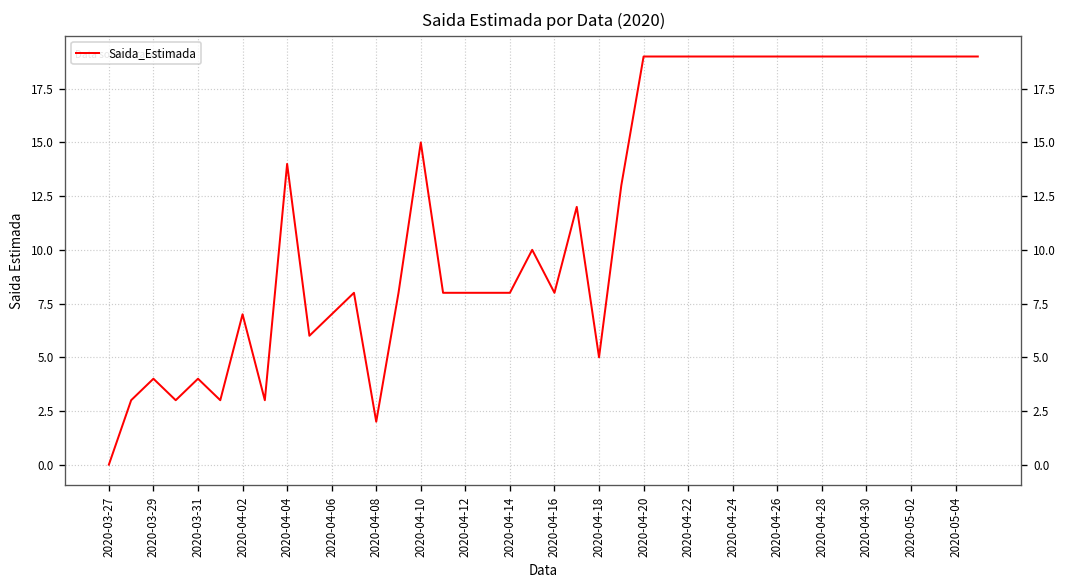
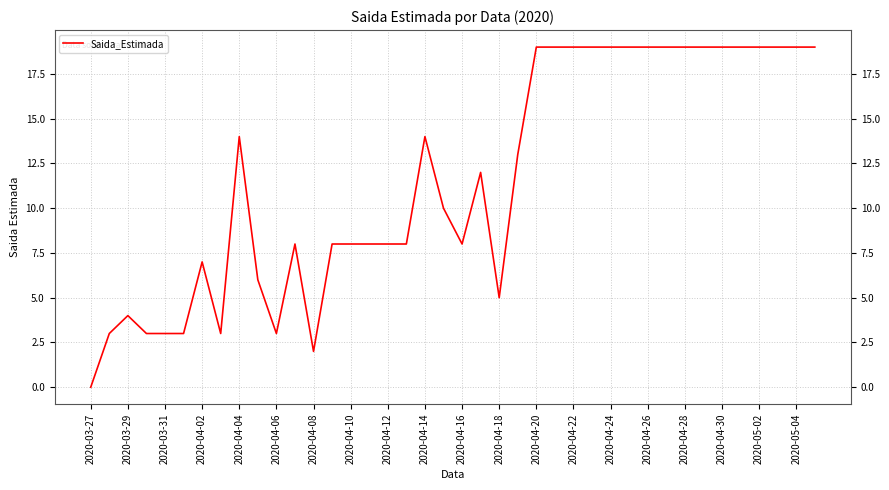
2020-03-31: 4 -> 3
2020-04-06: 7 -> 3
2020-04-10: 15 -> 8
2020-04-14: 8 -> 14
